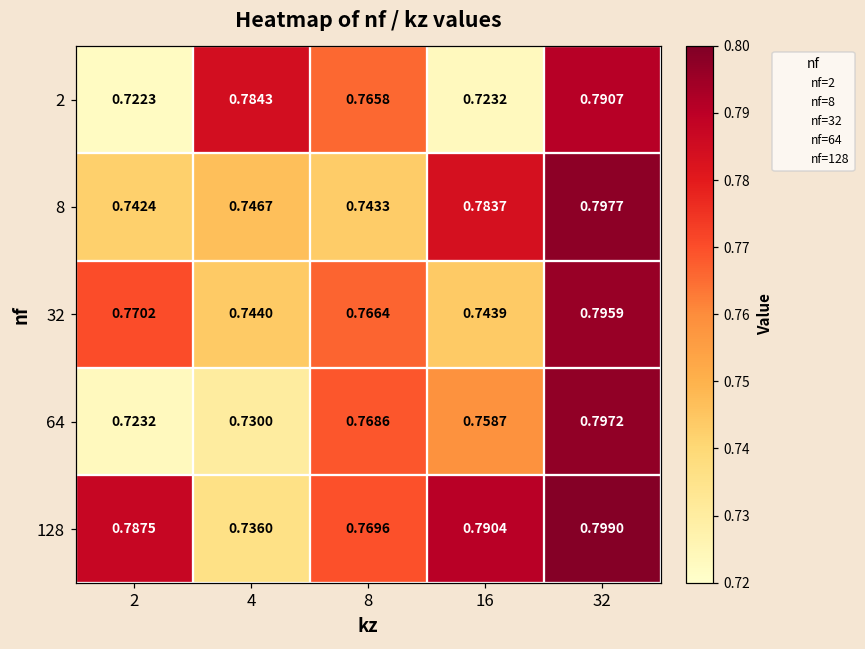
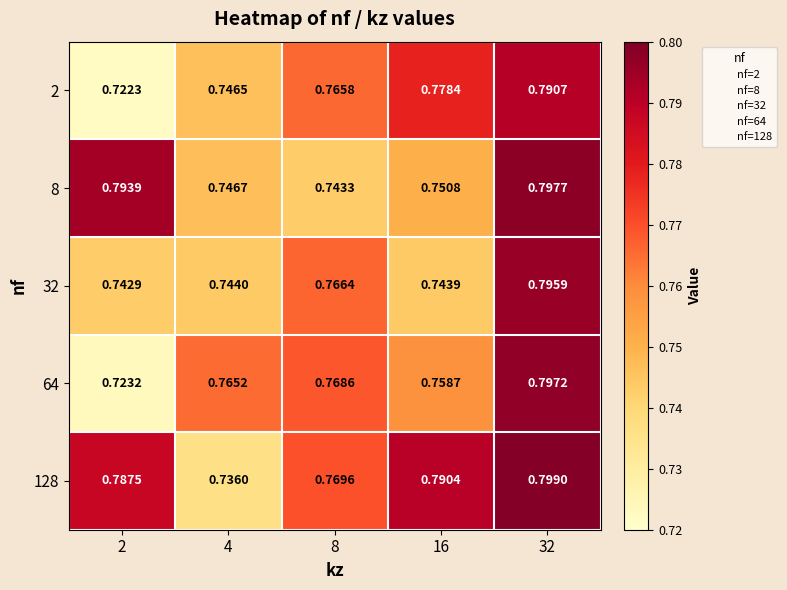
2, 4: 0.7843 -> 0.7465
2, 16: 0.7232 -> 0.7784
8, 2: 0.7424 -> 0.7939
8, 16: 0.7837 -> 0.7508
32, 2: 0.7702 -> 0.7429
64, 4: 0.7300 -> 0.7652
